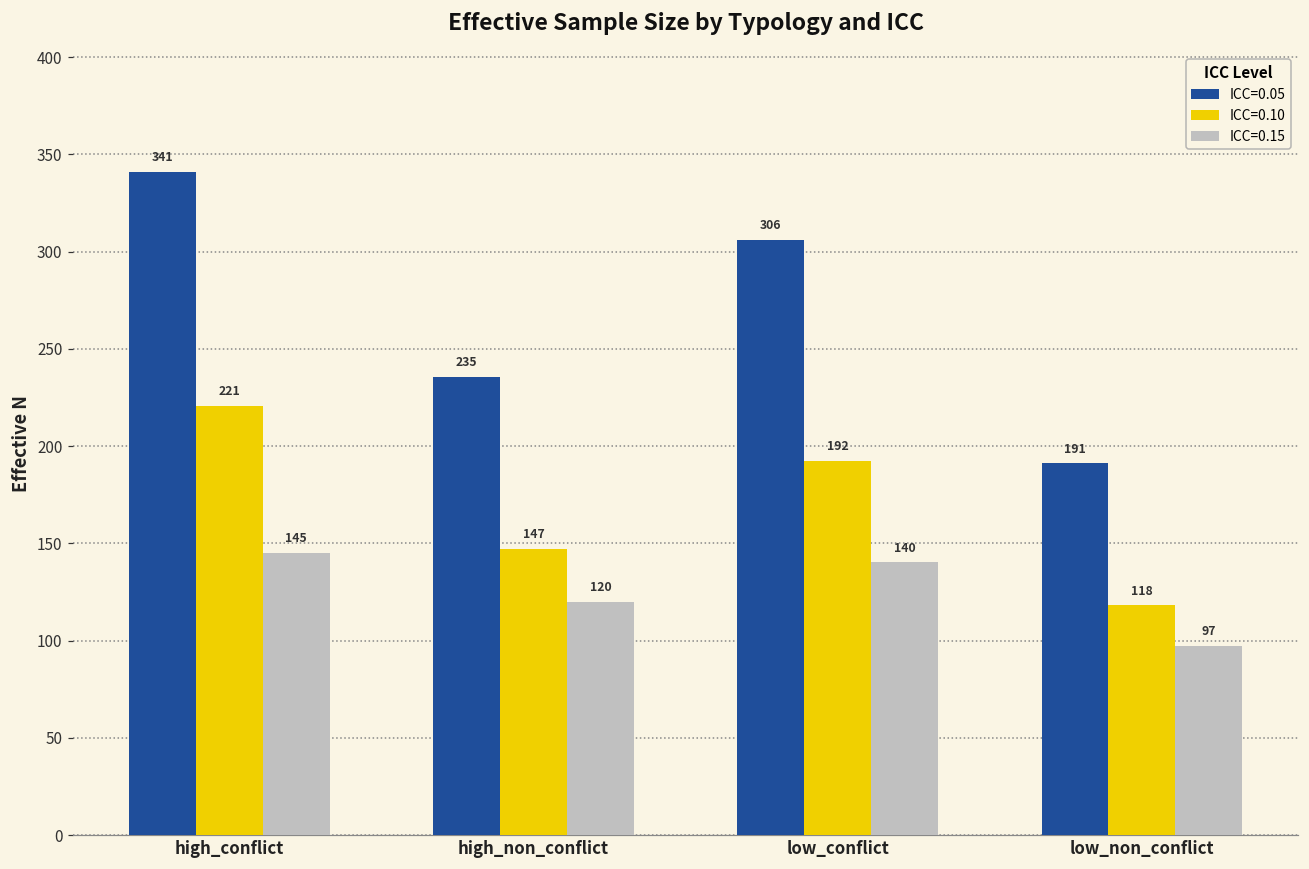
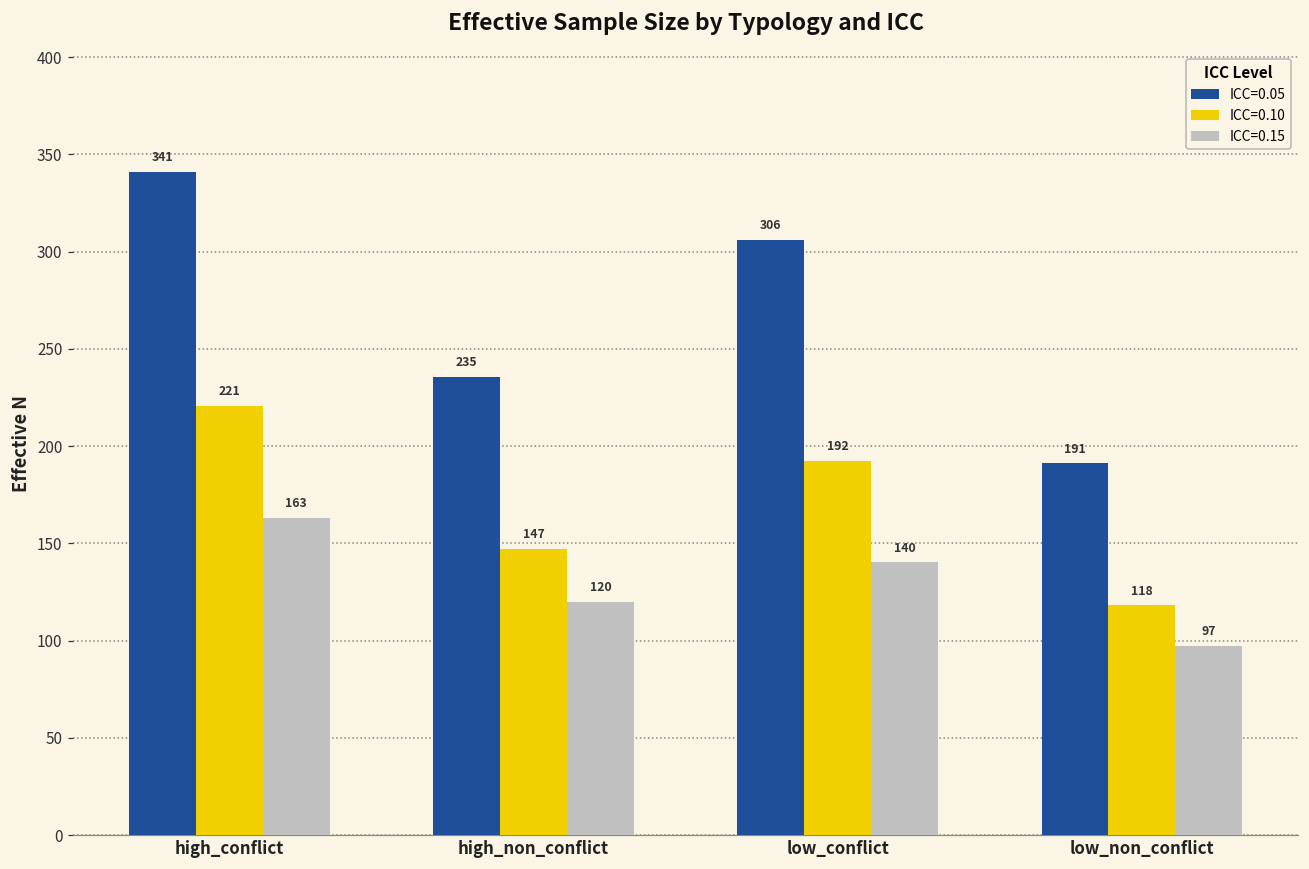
ICC=0.15, high_conflict: 145 -> 163
